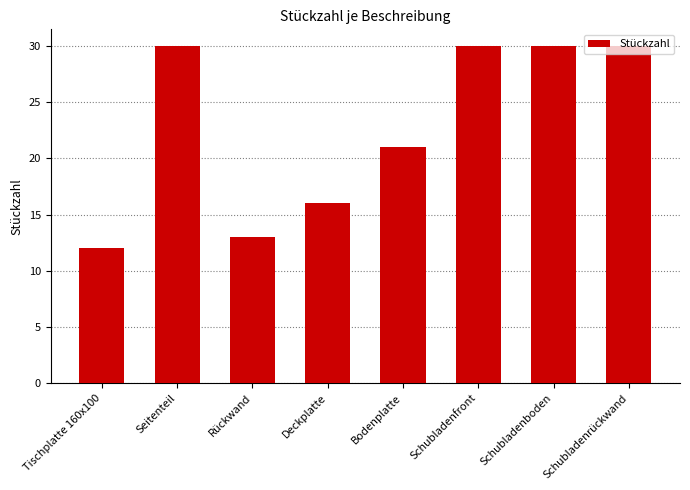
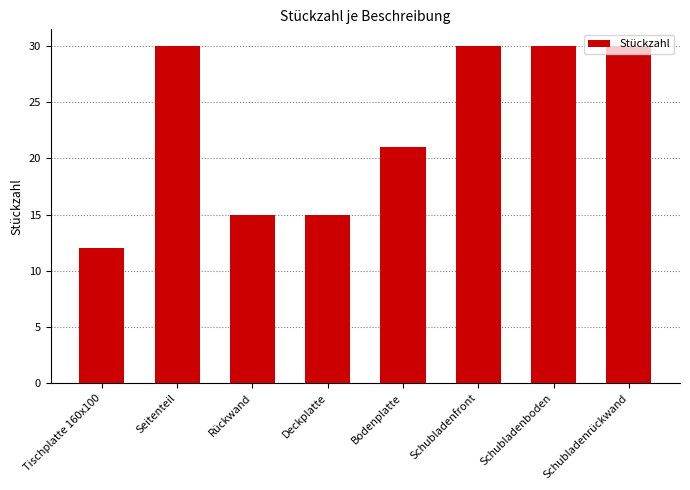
Rückwand: 13 -> 15
Deckplatte: 16 -> 15
